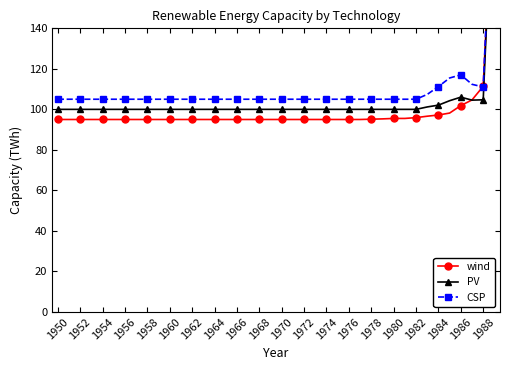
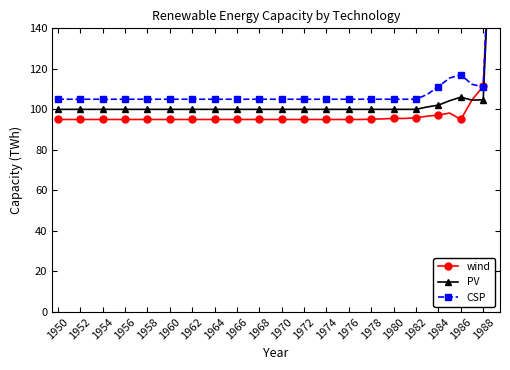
wind, 1986: 102 -> 95
